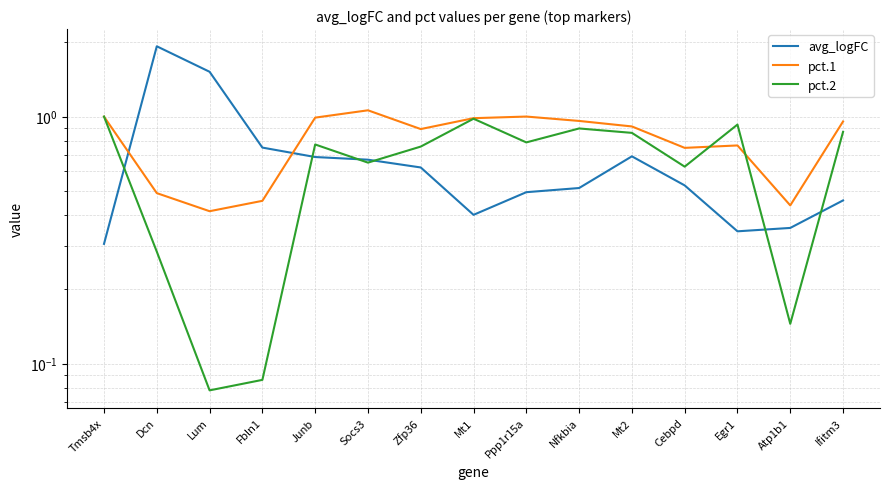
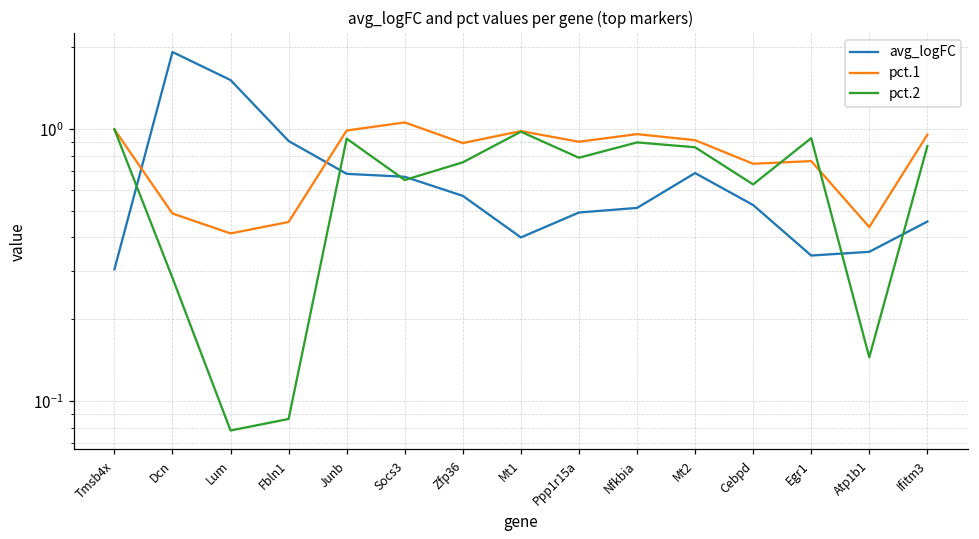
avg_logFC, Fbln1: 0.75 -> 0.91
pct.2, Junb: 0.77 -> 0.92
avg_logFC, Zfp36: 0.62 -> 0.57
pct.1, Ppp1r15a: 1.0 -> 0.9
